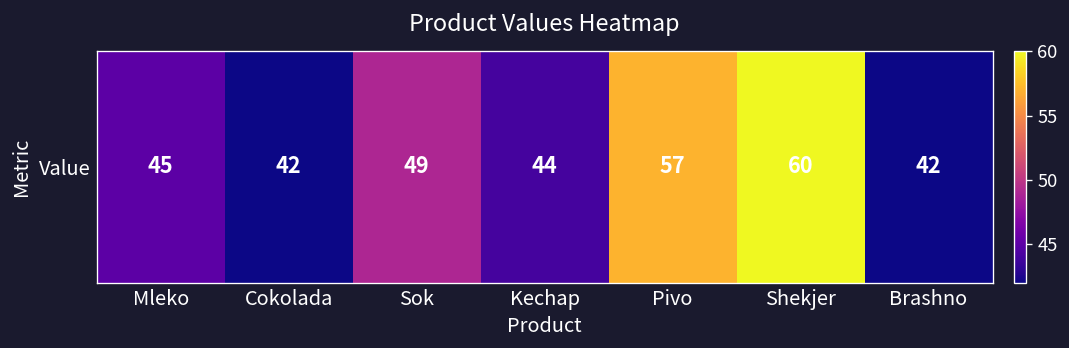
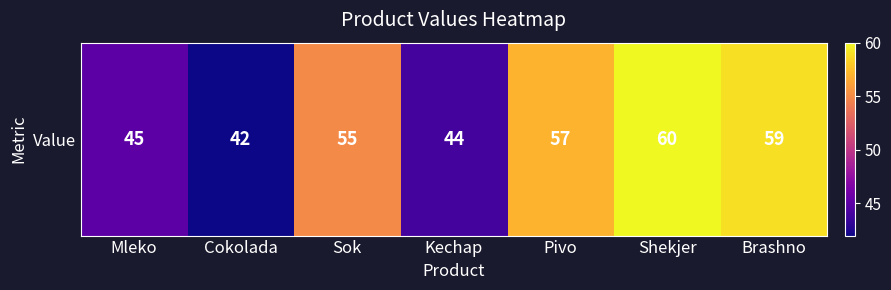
Value, Sok: 49 -> 55
Value, Brashno: 42 -> 59
